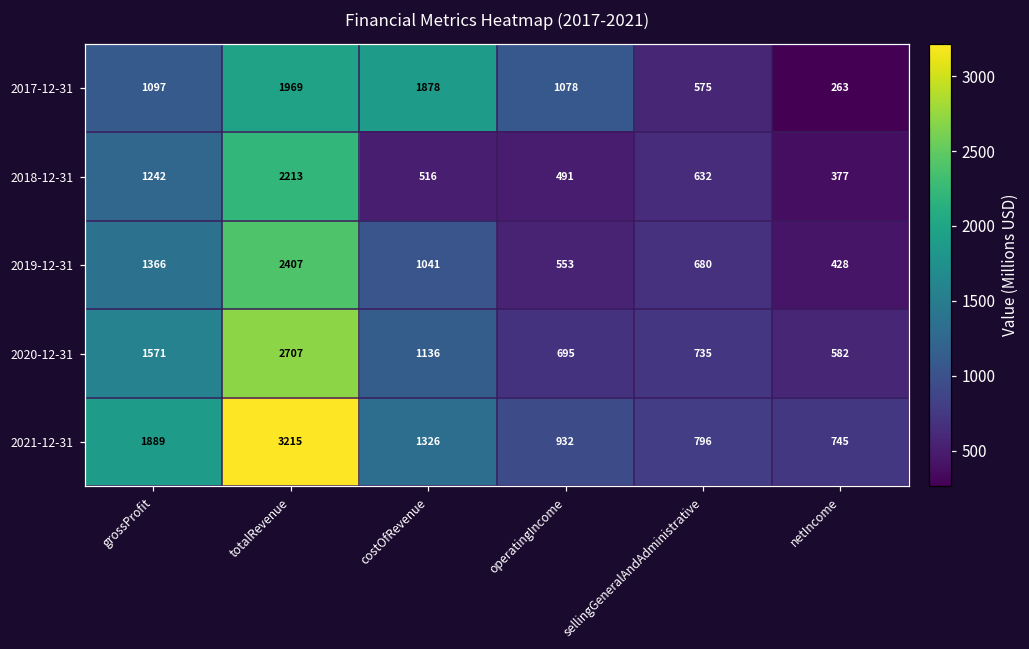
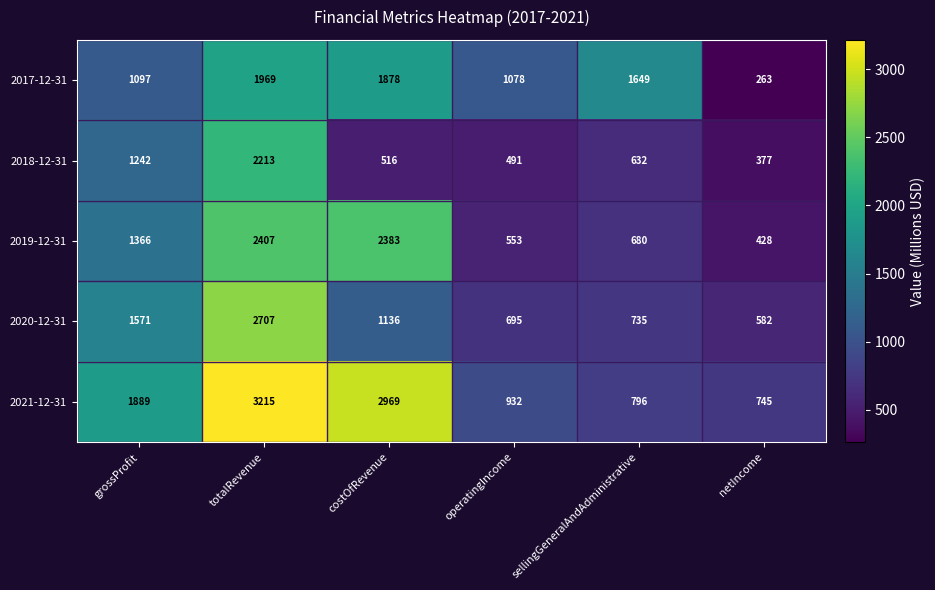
2017-12-31, sellingGeneralAndAdministrative: 575 -> 1649
2019-12-31, costOfRevenue: 1041 -> 2383
2021-12-31, costOfRevenue: 1326 -> 2969
